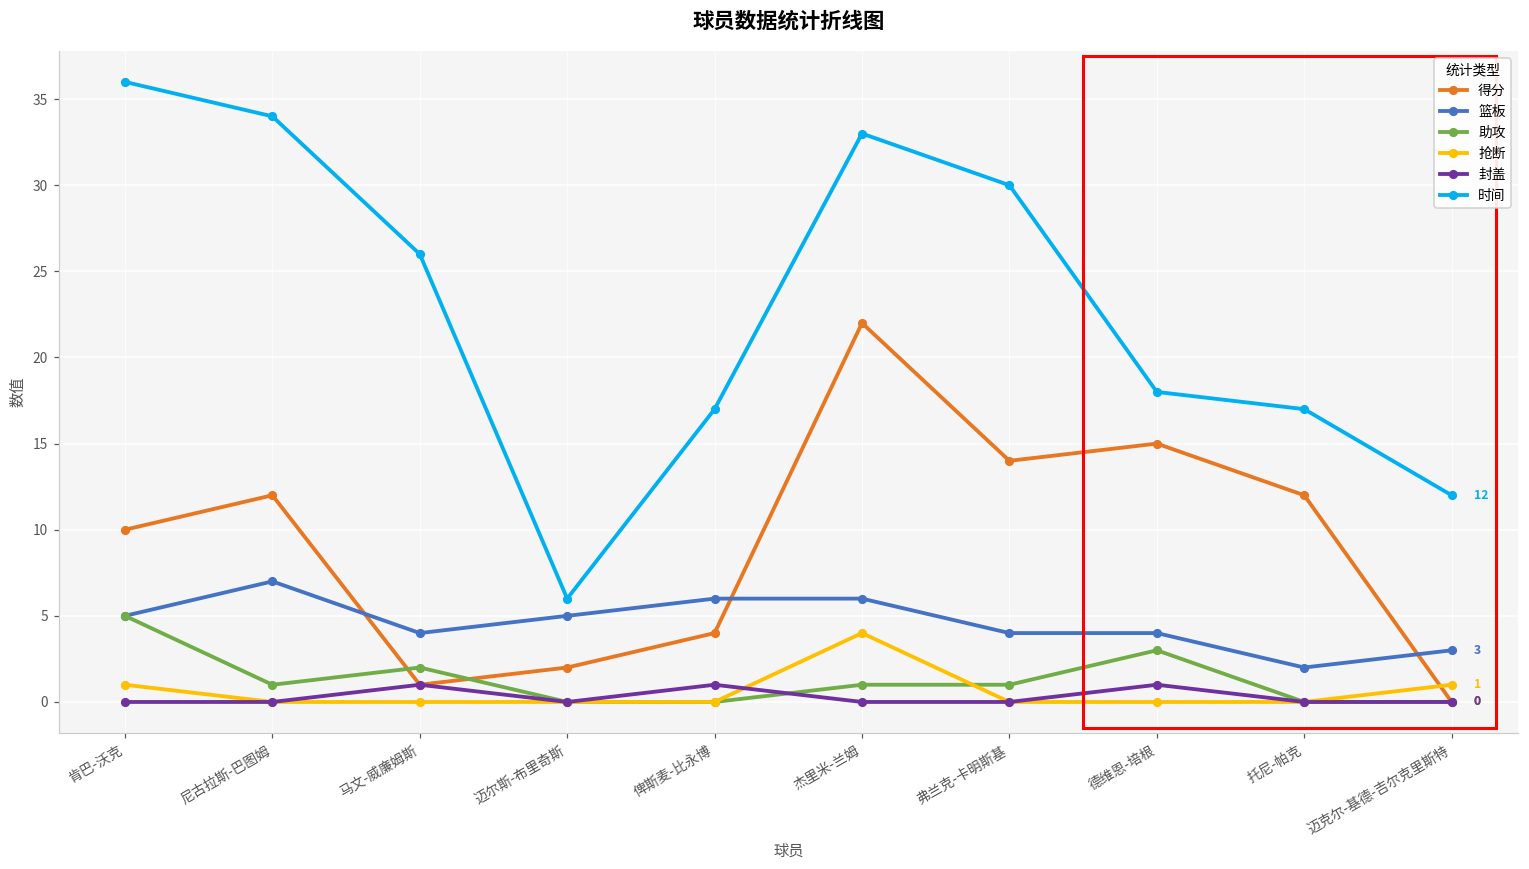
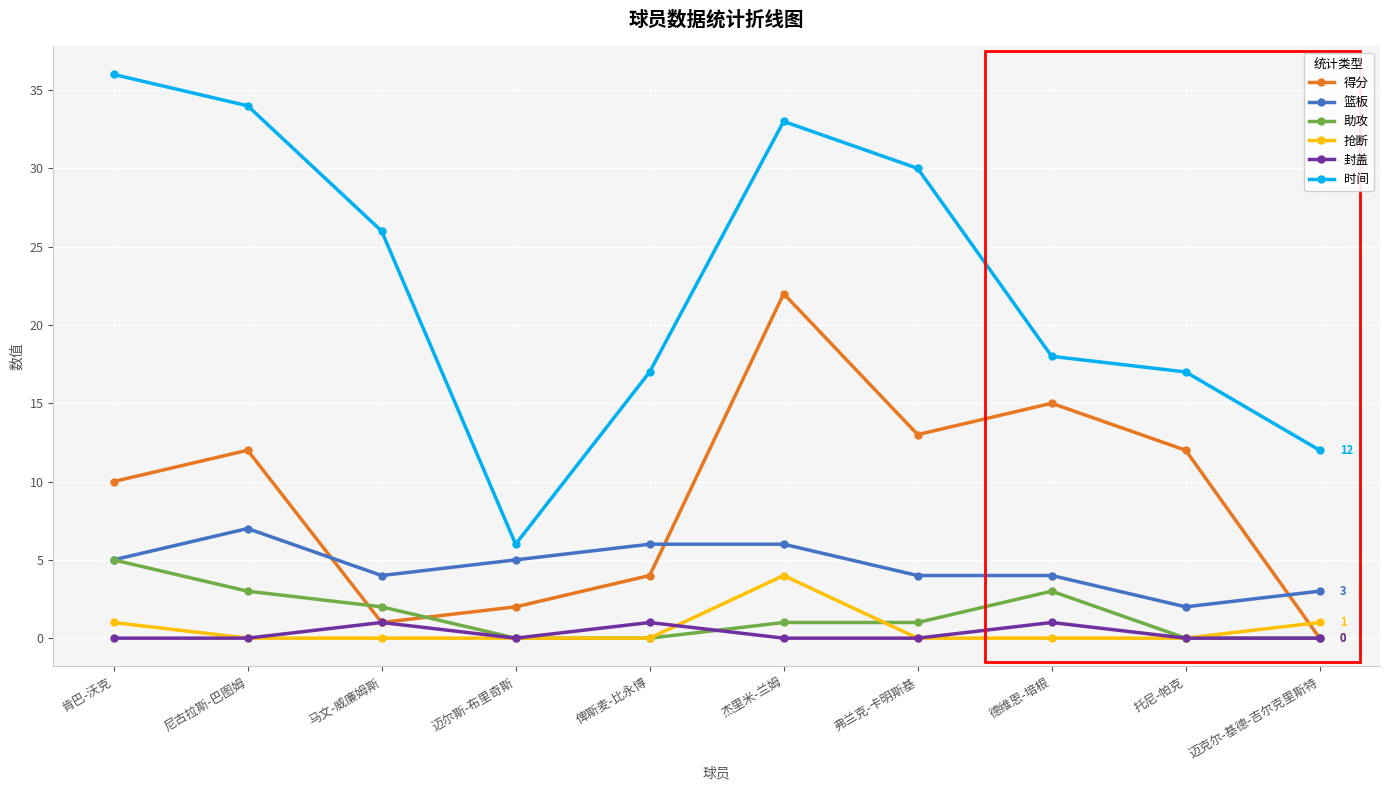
助攻, 尼古拉斯-巴图姆: 1 -> 3
得分, 弗兰克-卡明斯基: 14 -> 13
